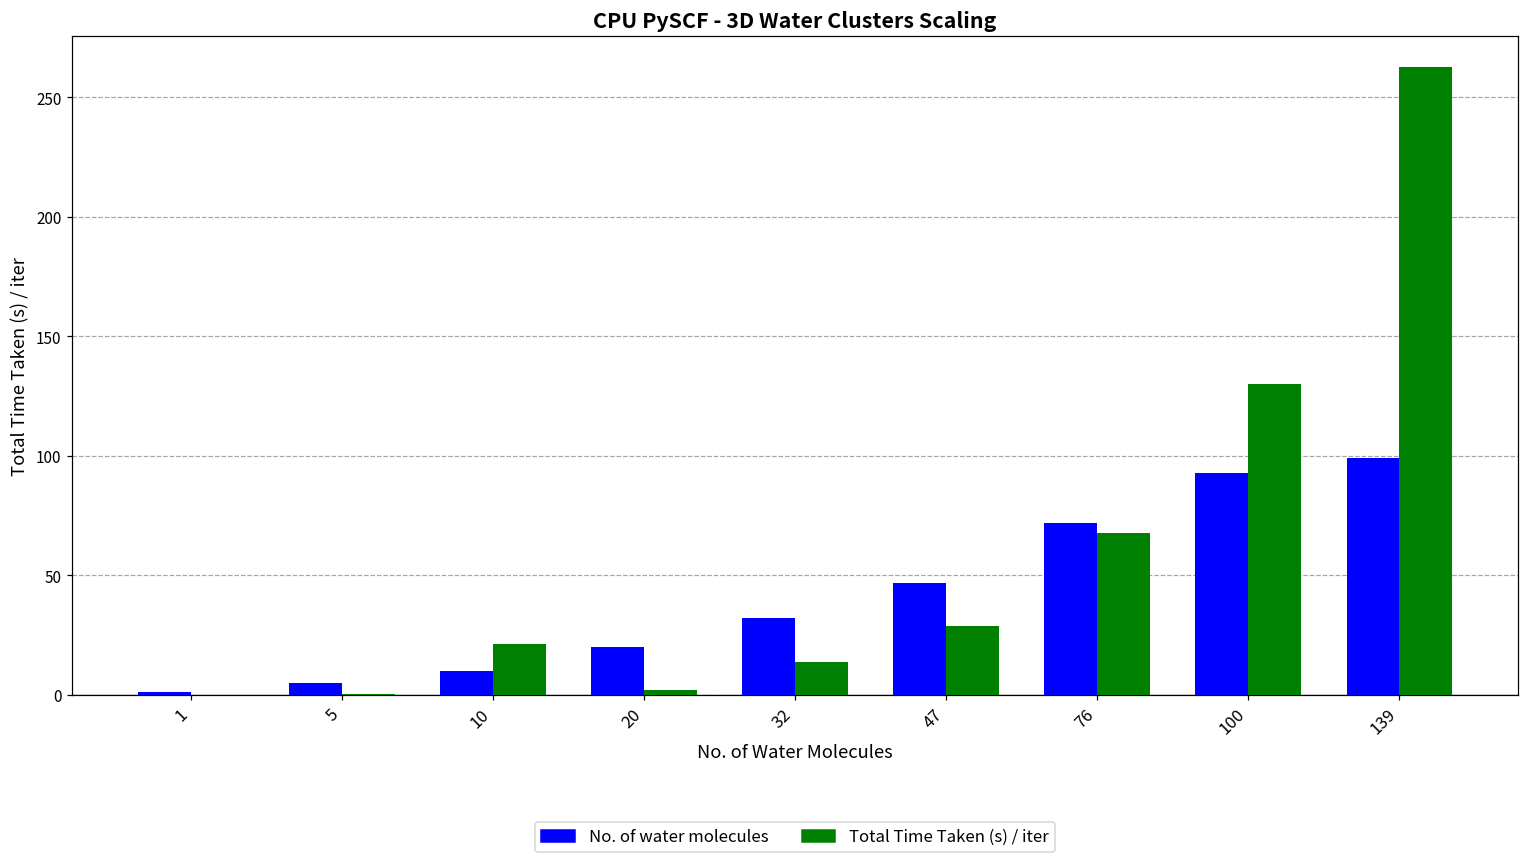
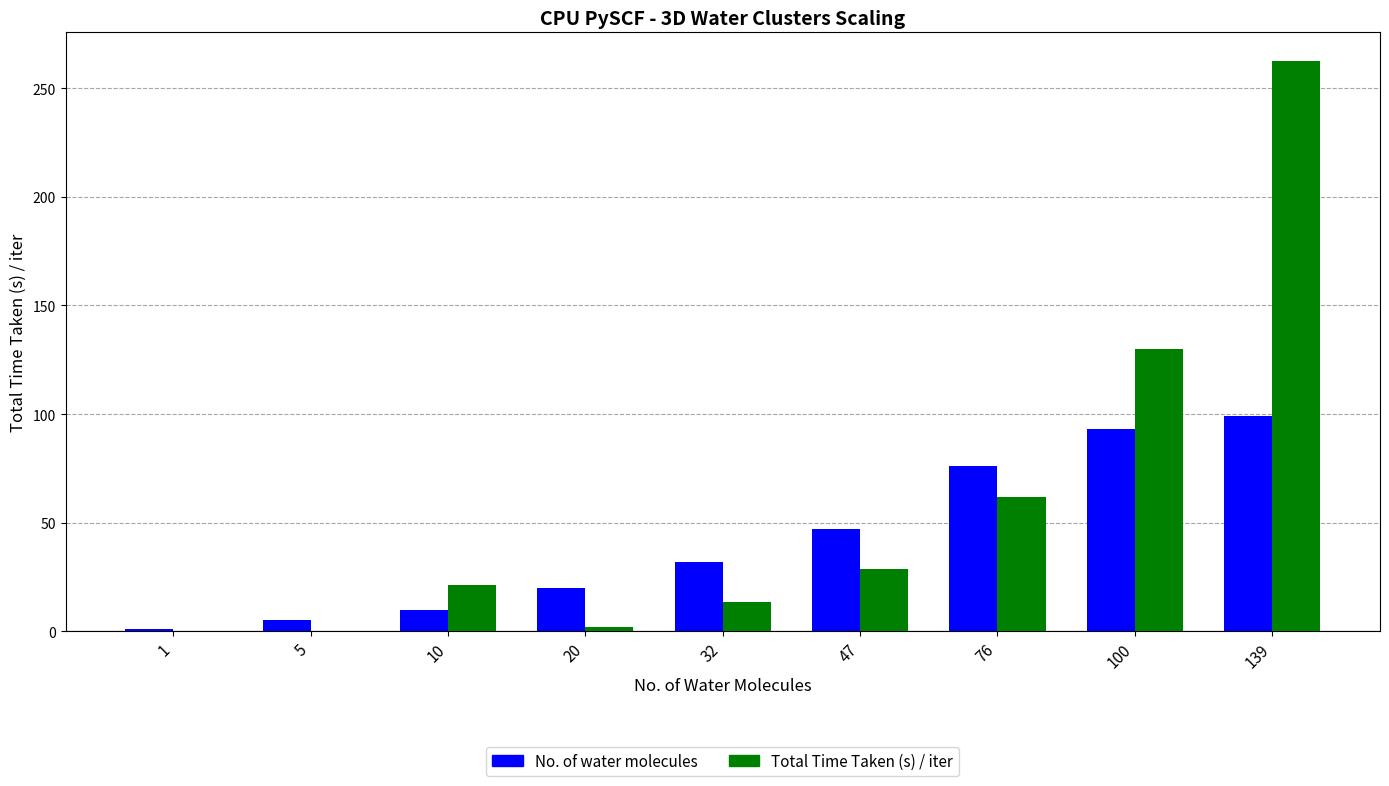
No. of water molecules, 76: 72 -> 76
Total Time Taken (s) / iter, 76: 68 -> 62
